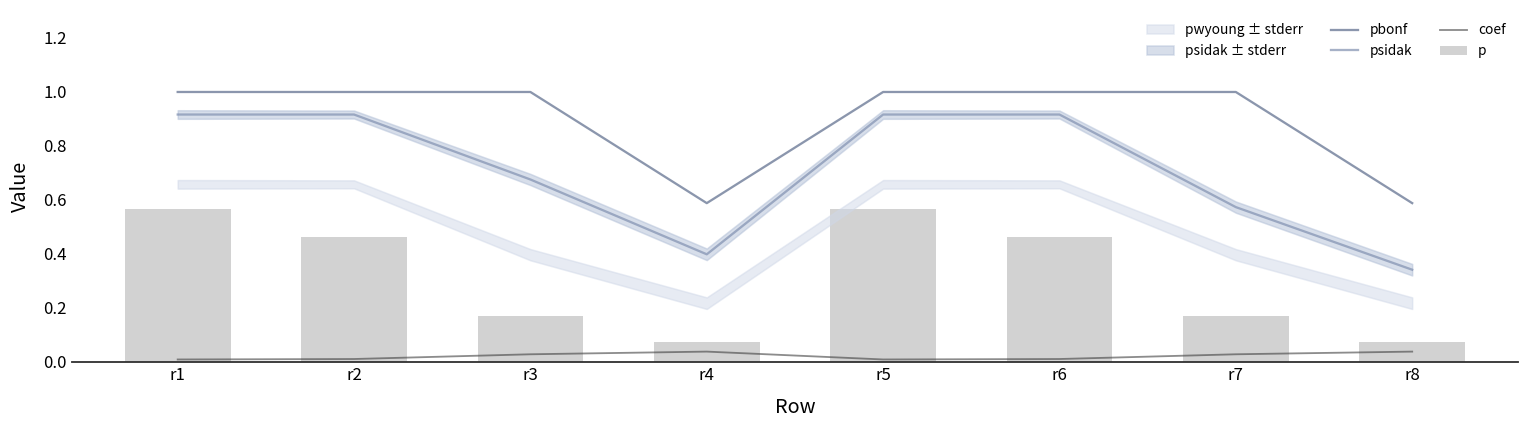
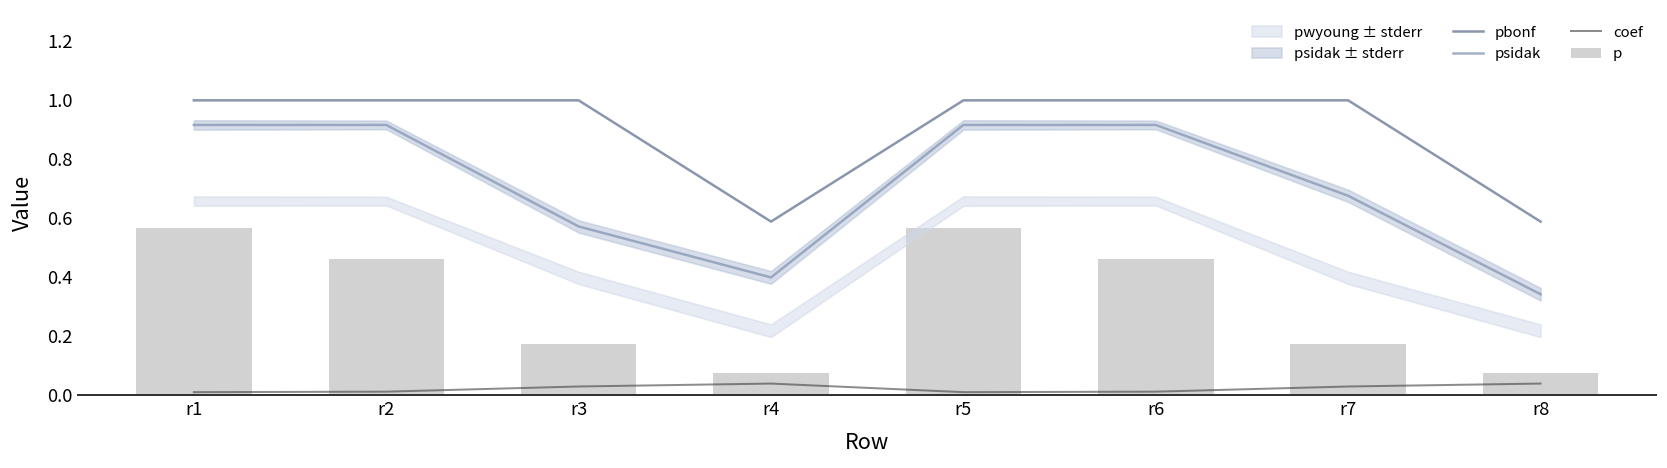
psidak, r3: 0.68 -> 0.57
psidak, r7: 0.57 -> 0.68
